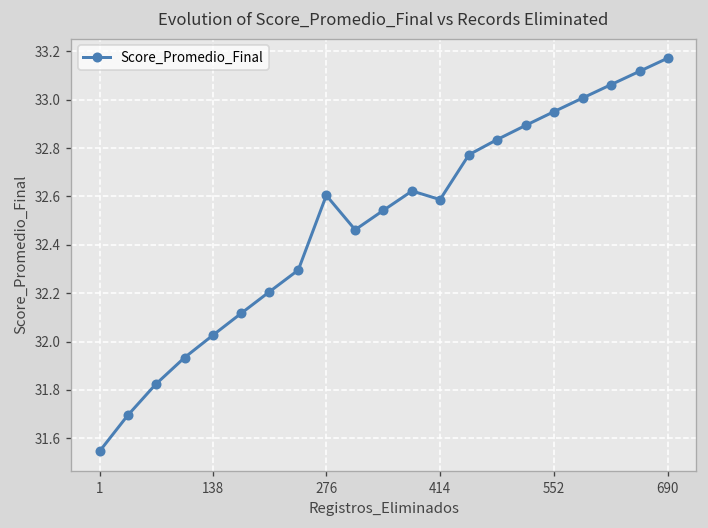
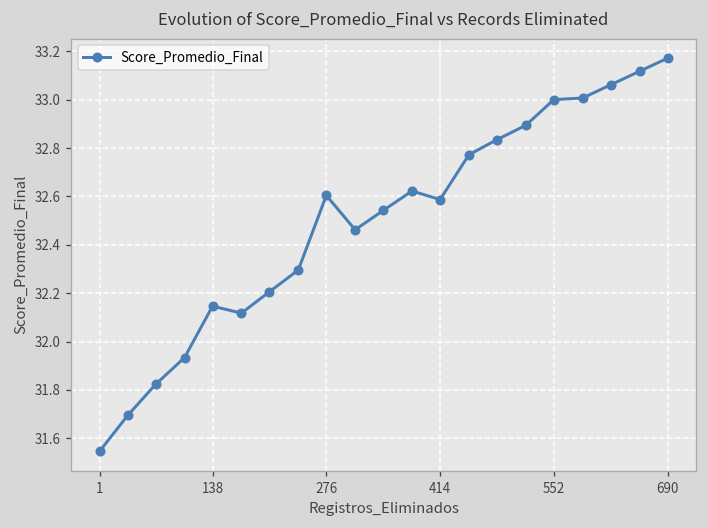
138: 32.02 -> 32.15
552: 32.95 -> 33.00
